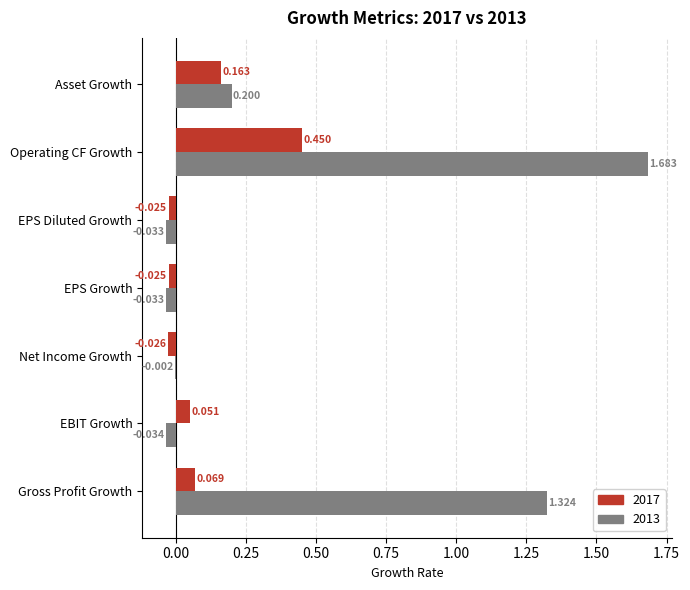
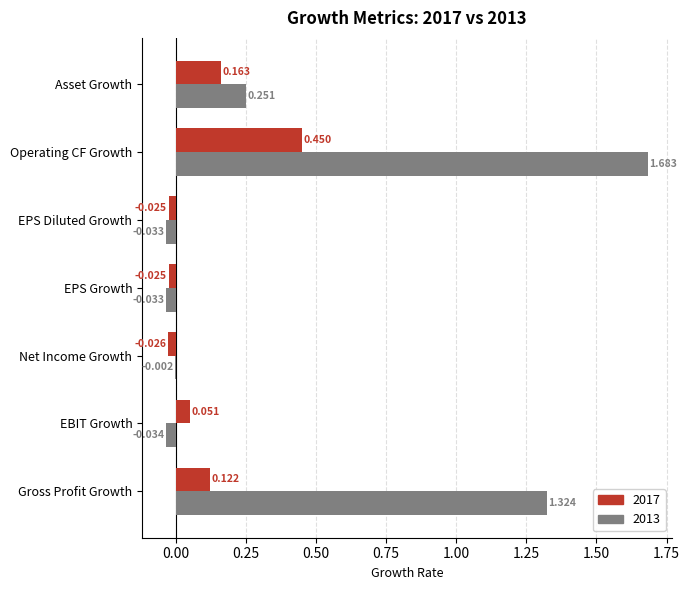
2013, Asset Growth: 0.200 -> 0.251
2017, Gross Profit Growth: 0.069 -> 0.122
